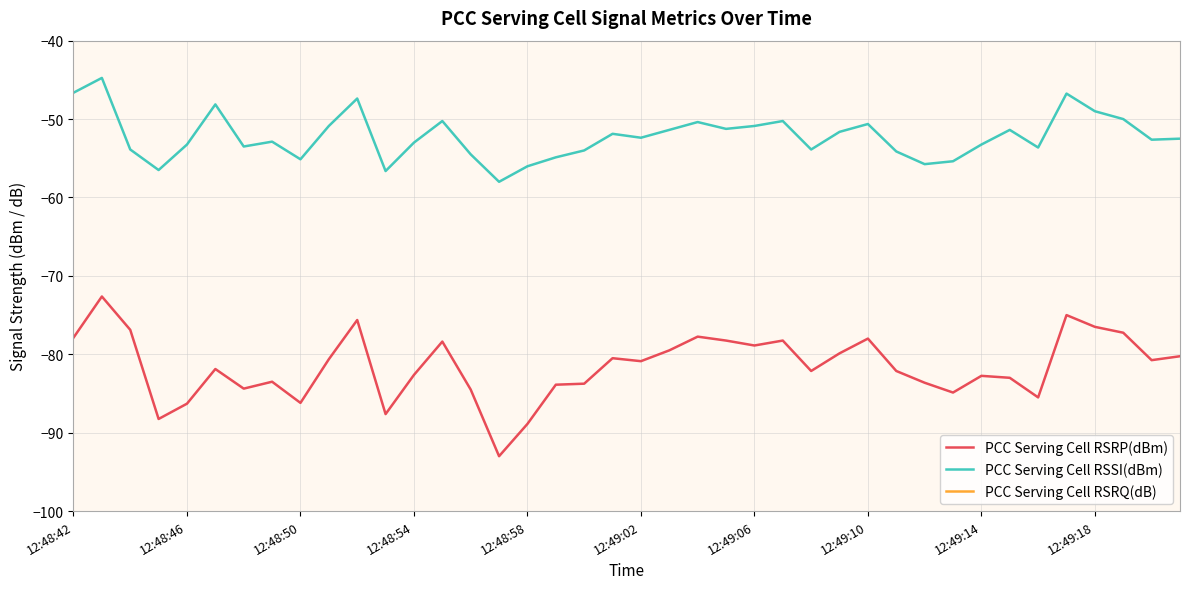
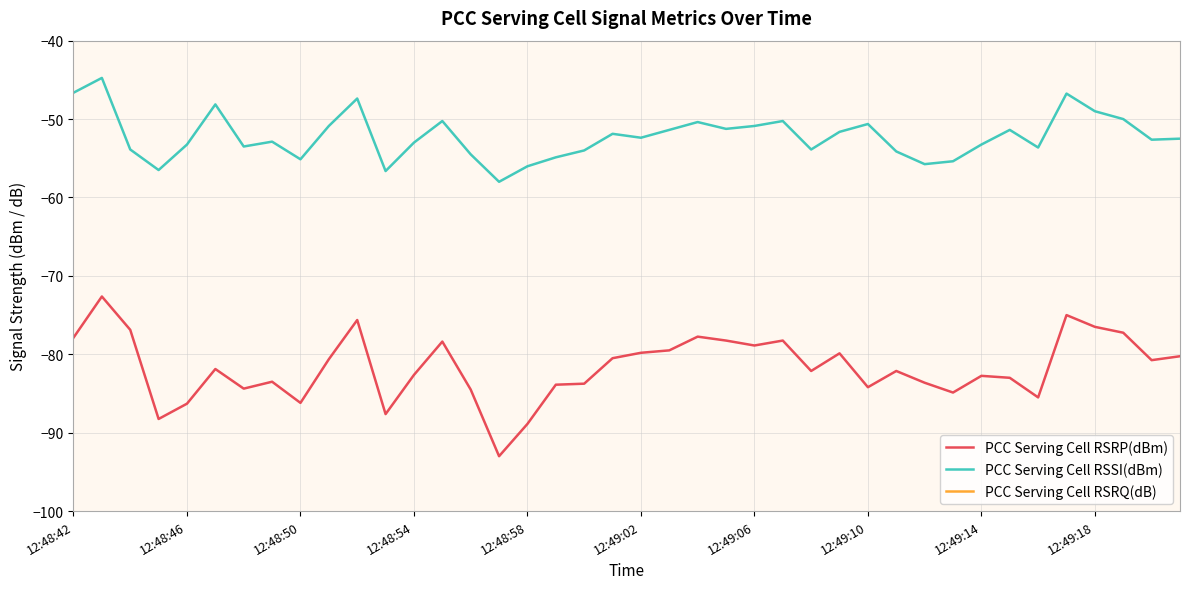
PCC Serving Cell RSRP(dBm), 12:49:02: -81 -> -80
PCC Serving Cell RSRP(dBm), 12:49:10: -78 -> -84
